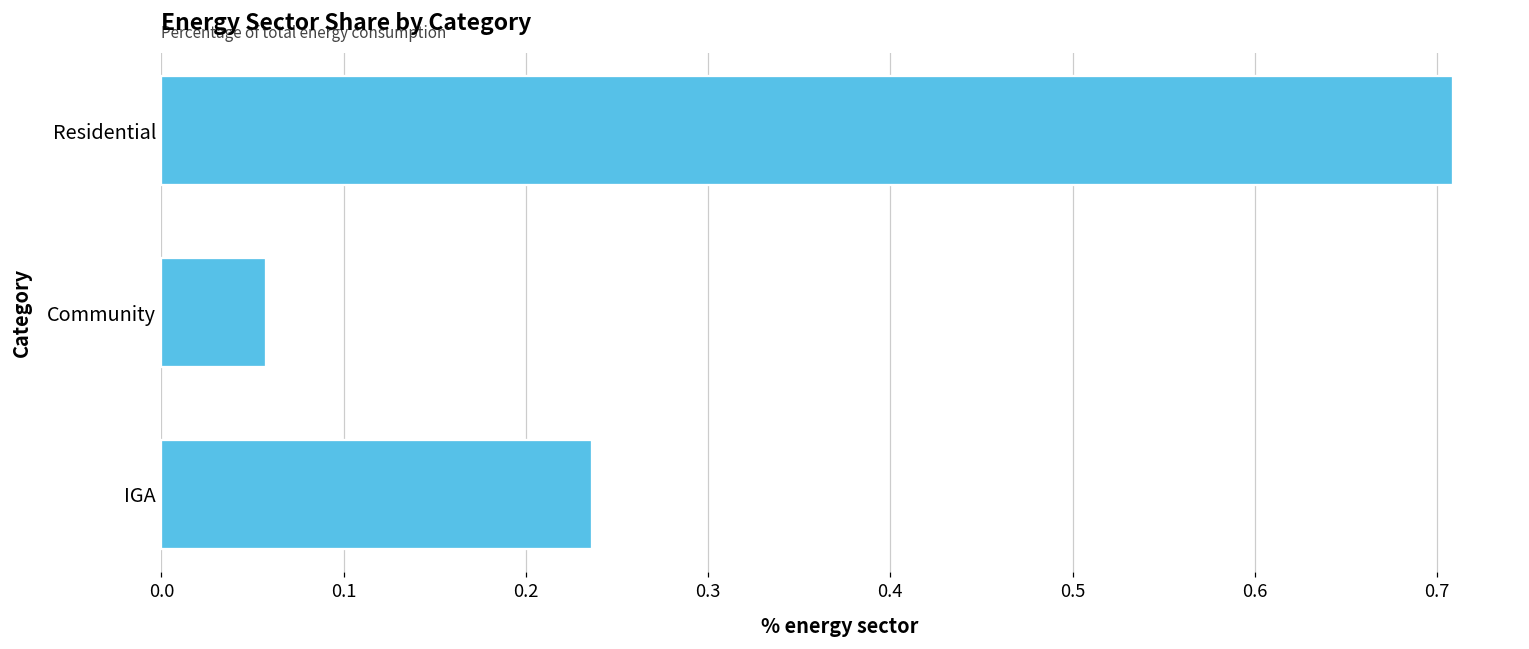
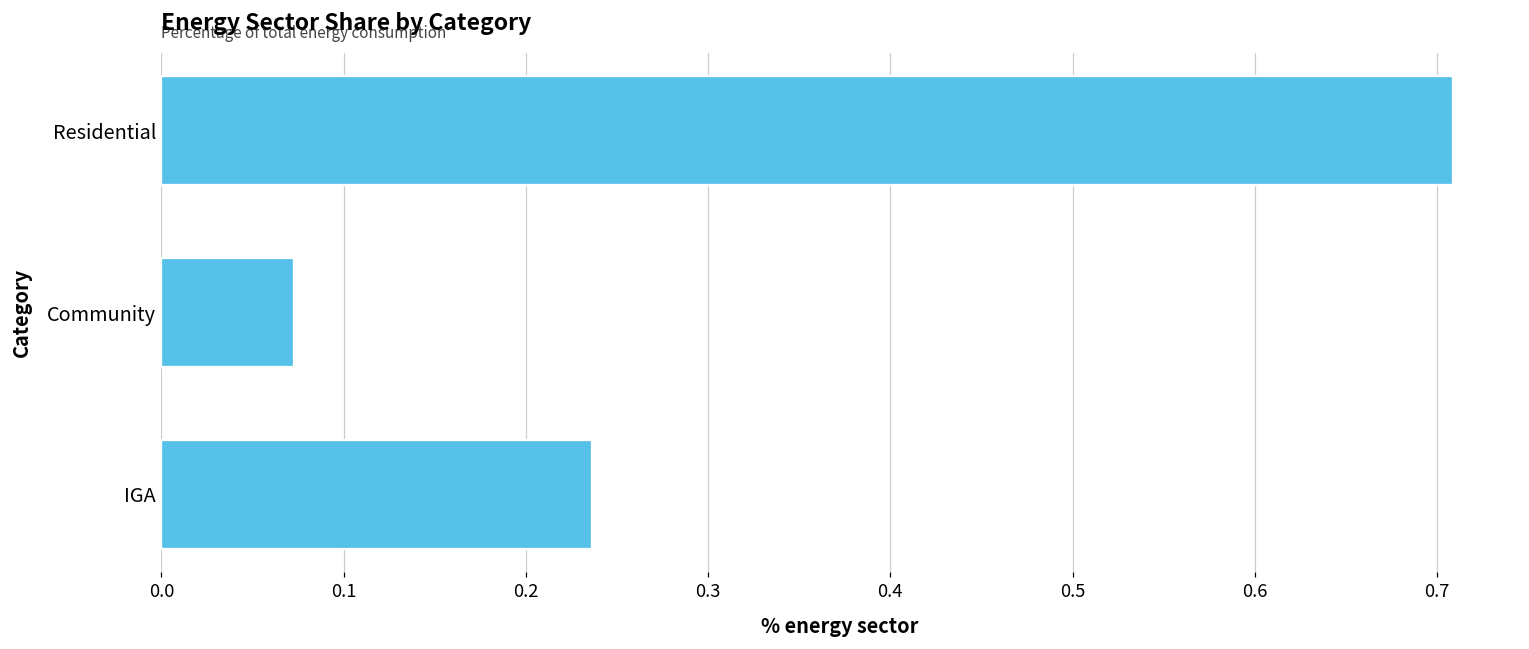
Community: 0.057 -> 0.073
